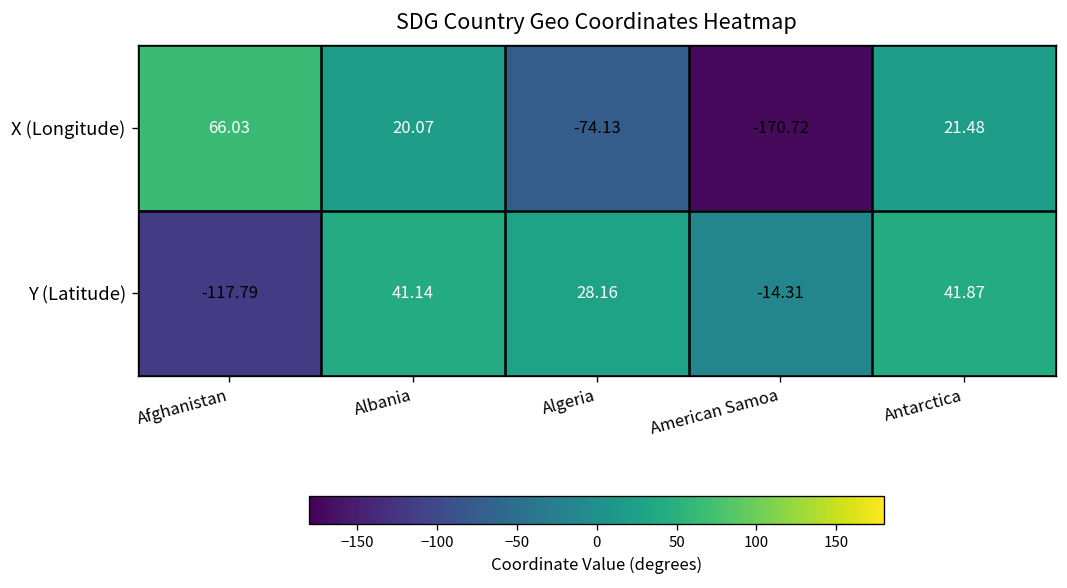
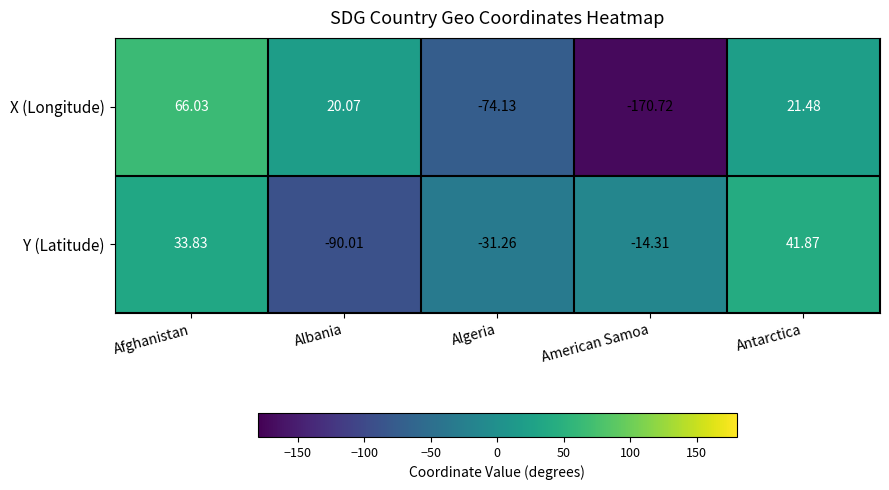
Y (Latitude), Afghanistan: -117.79 -> 33.83
Y (Latitude), Albania: 41.14 -> -90.01
Y (Latitude), Algeria: 28.16 -> -31.26
